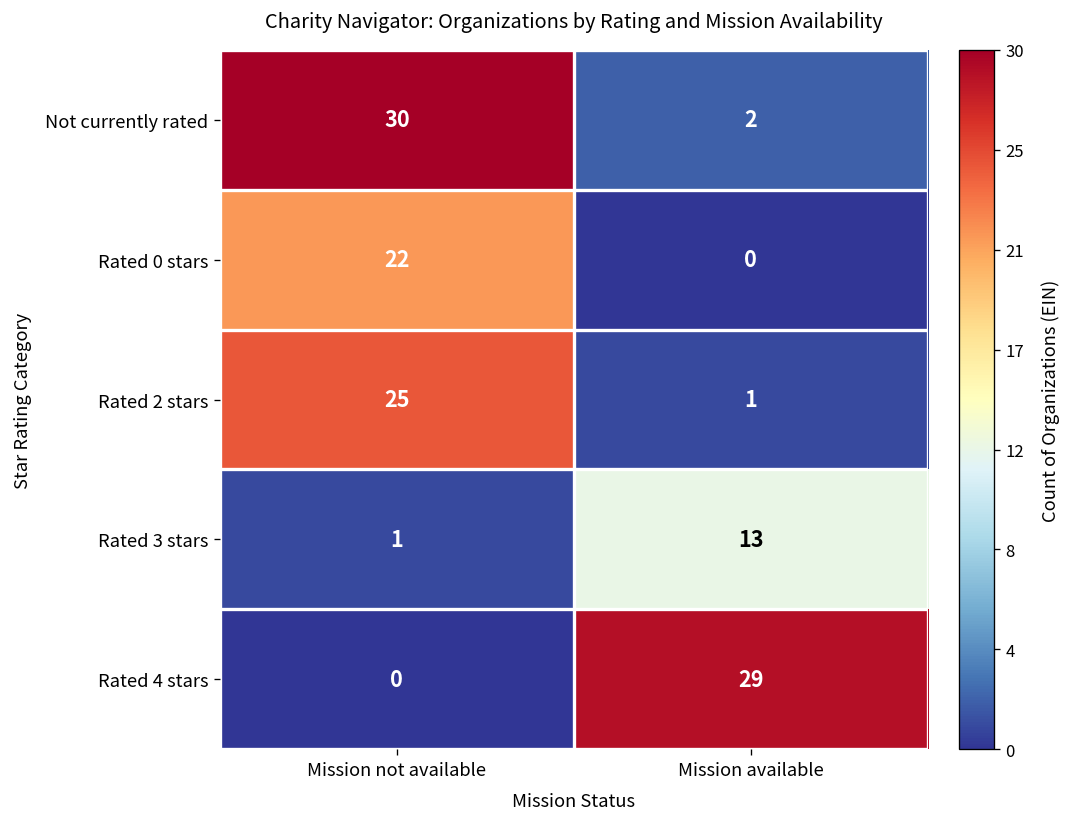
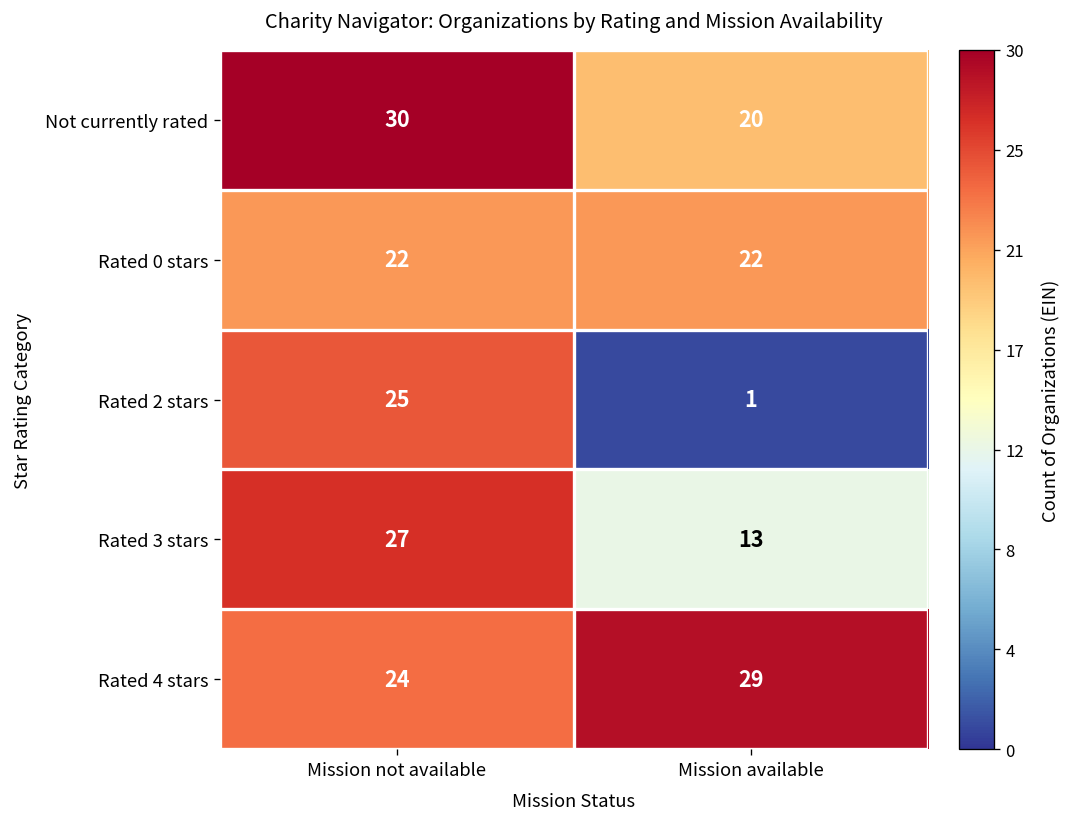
Not currently rated, Mission available: 2 -> 20
Rated 0 stars, Mission available: 0 -> 22
Rated 3 stars, Mission not available: 1 -> 27
Rated 4 stars, Mission not available: 0 -> 24
